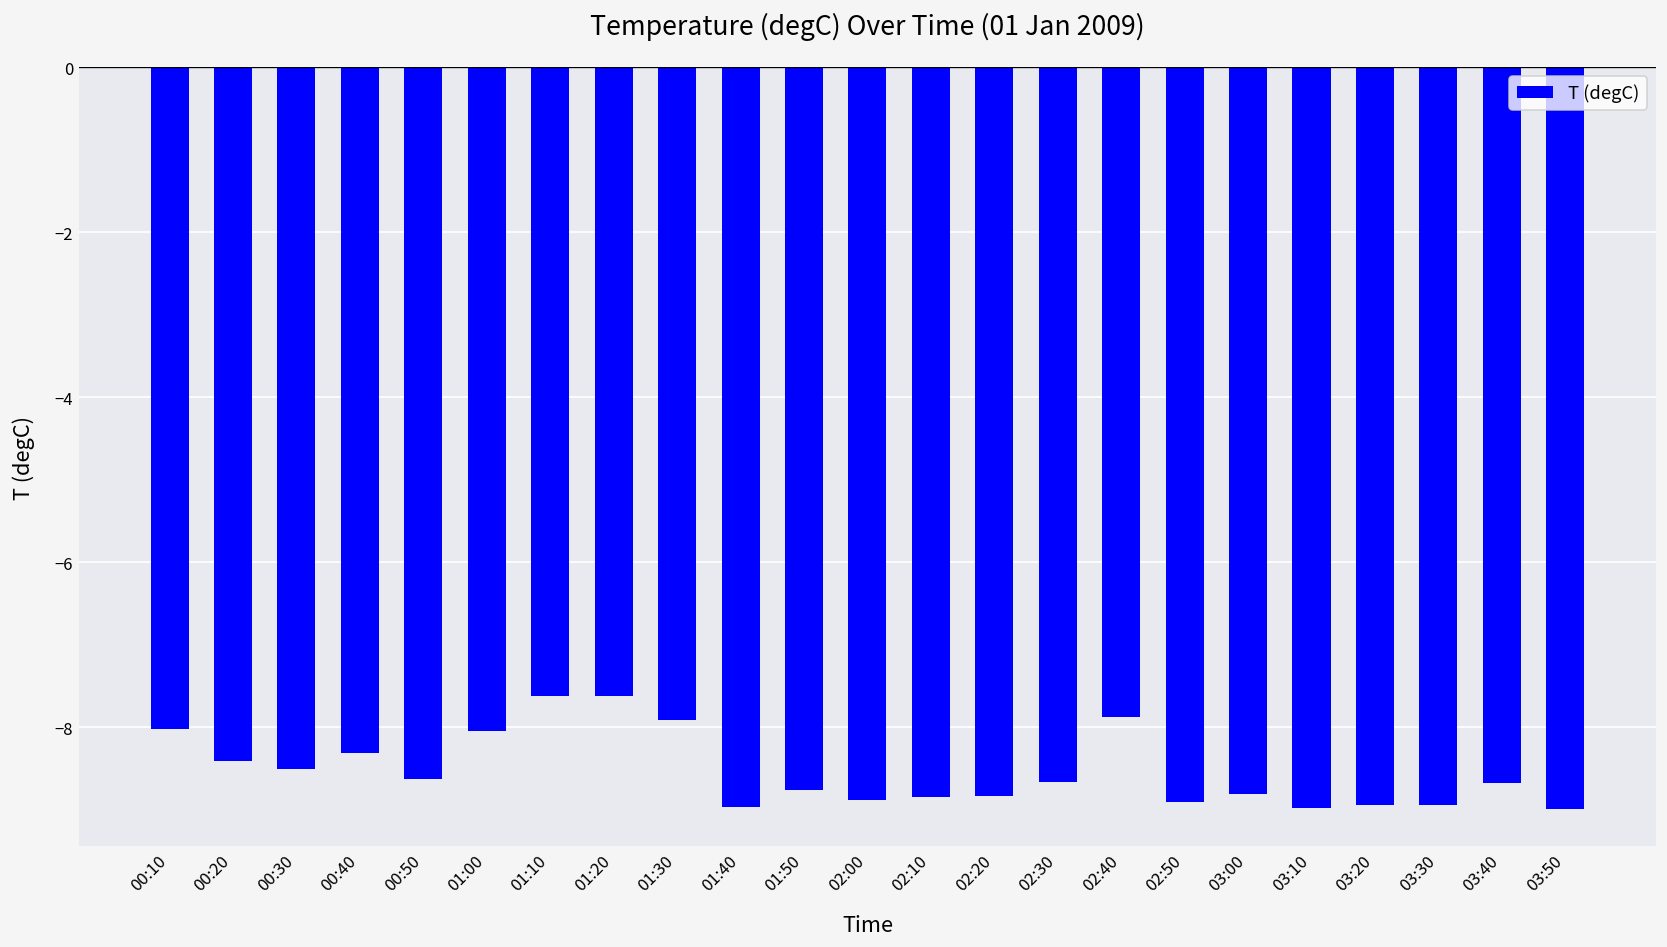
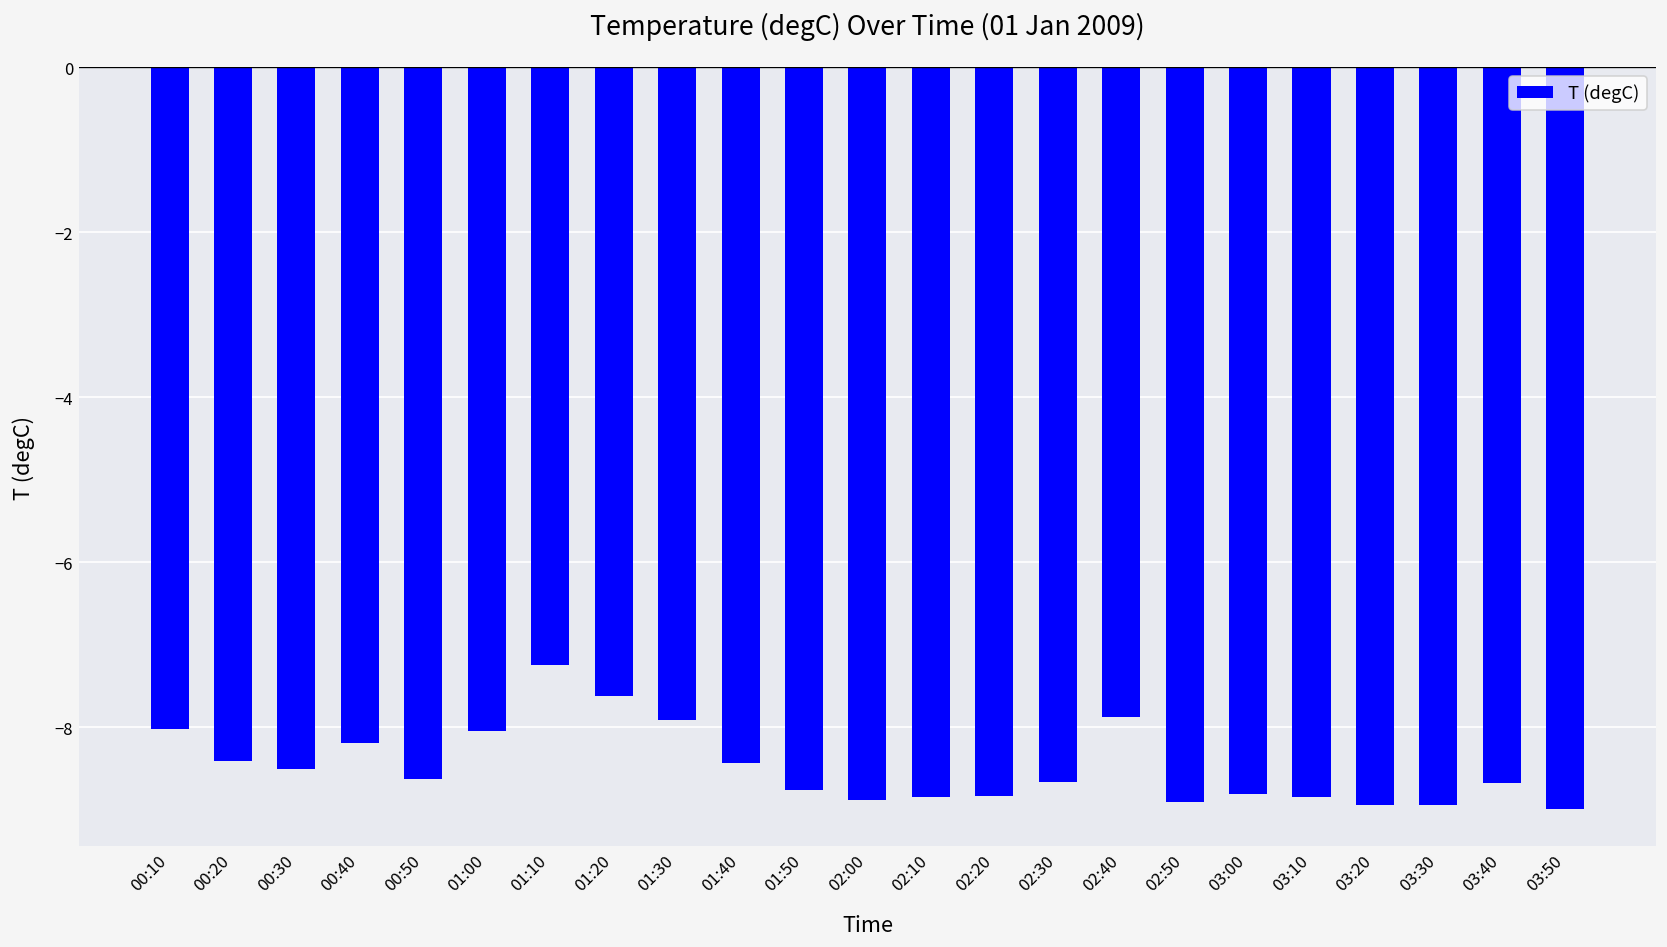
00:40: -8.3 -> -8.2
01:10: -7.6 -> -7.2
01:40: -9.0 -> -8.4
03:10: -9.0 -> -8.8
